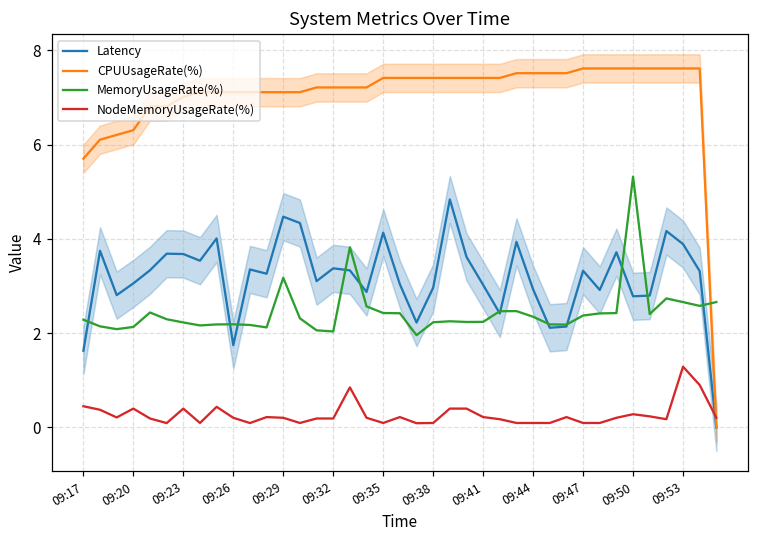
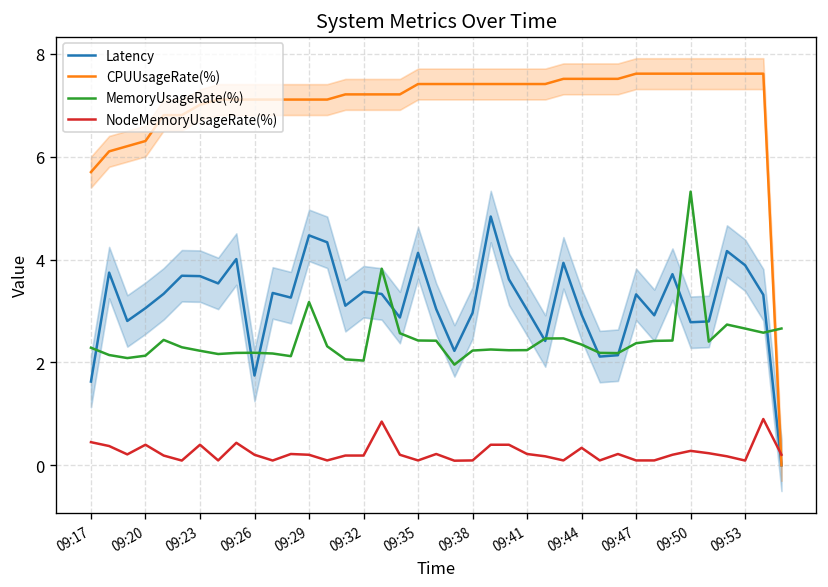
NodeMemoryUsageRate(%), 09:44: 0.1 -> 0.3
NodeMemoryUsageRate(%), 09:53: 1.3 -> 0.1
